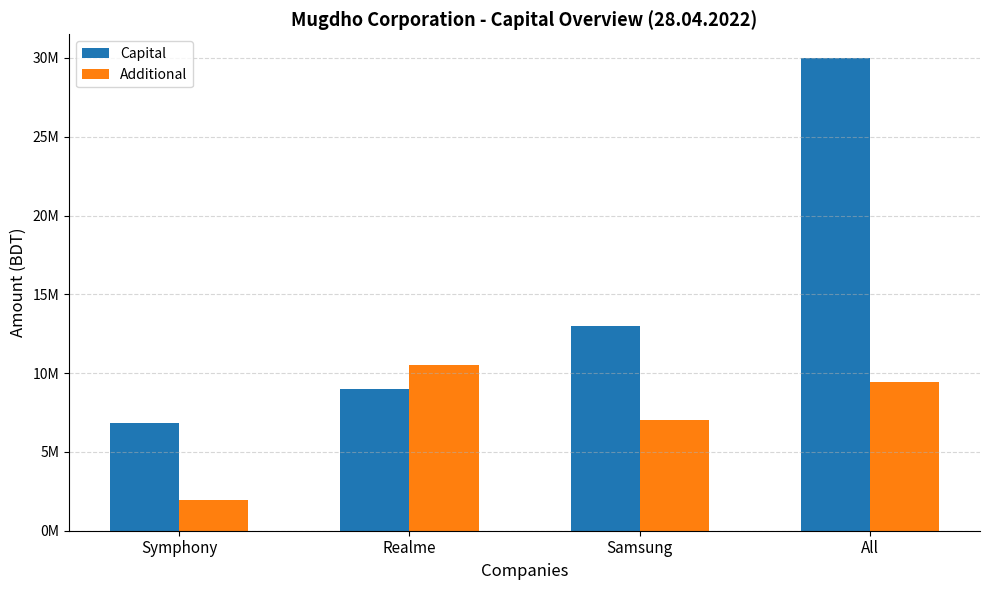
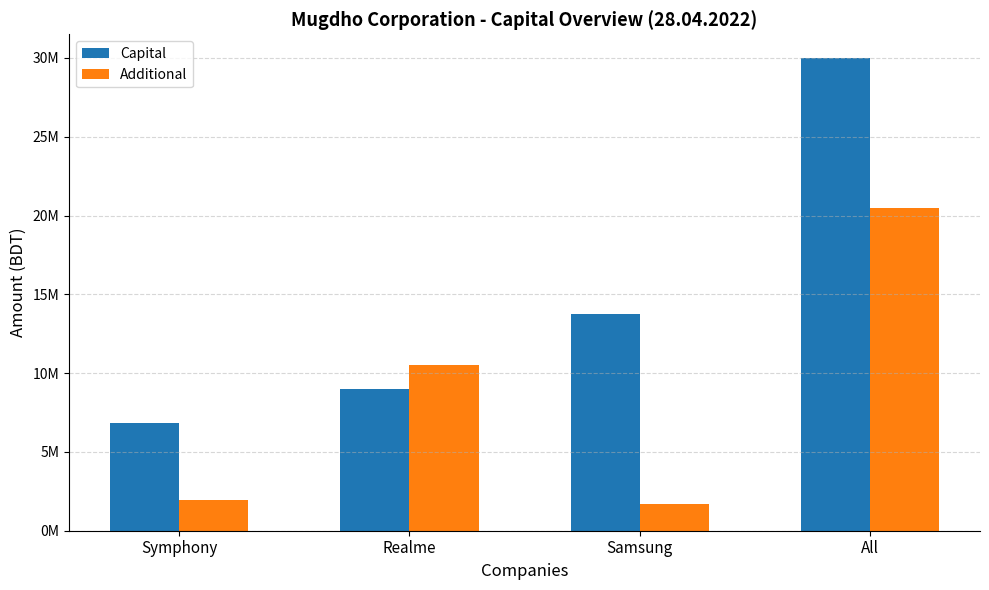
Capital, Samsung: 13000000 -> 13800000
Additional, Samsung: 7000000 -> 1700000
Additional, All: 9500000 -> 20500000
